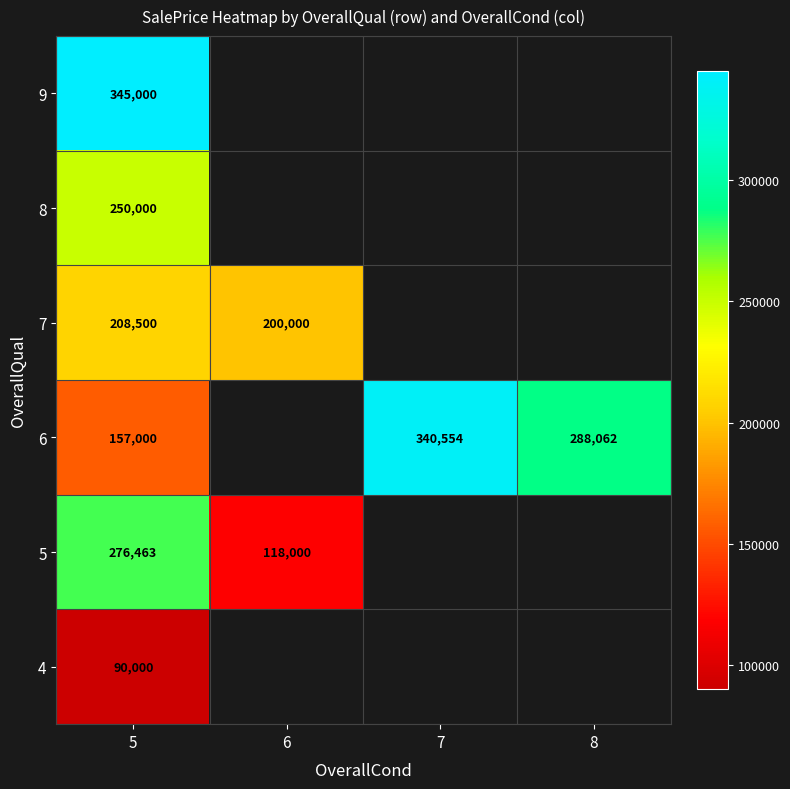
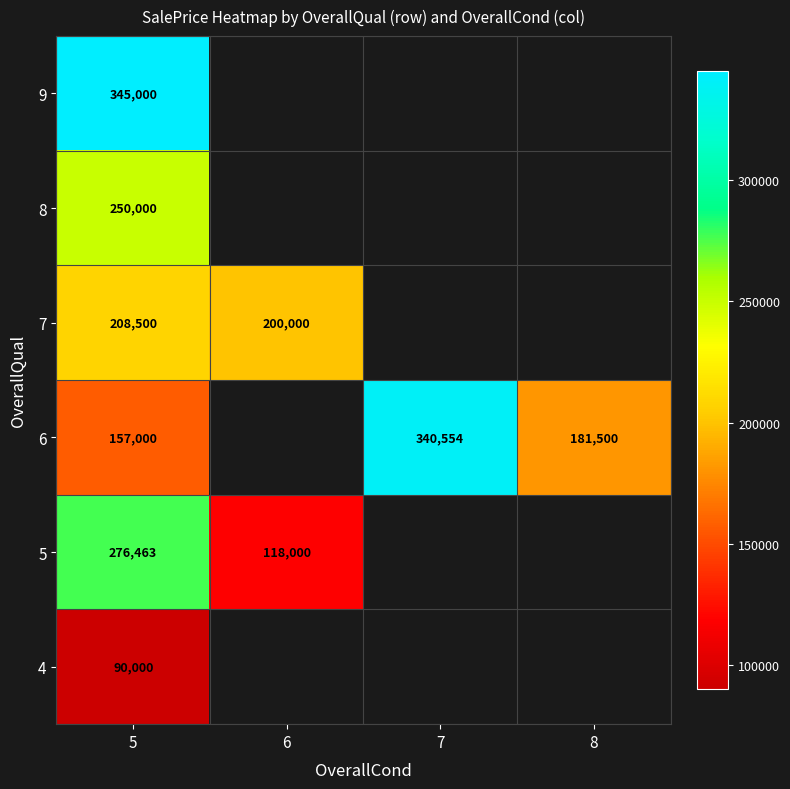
6, 8: 288,062 -> 181,500
